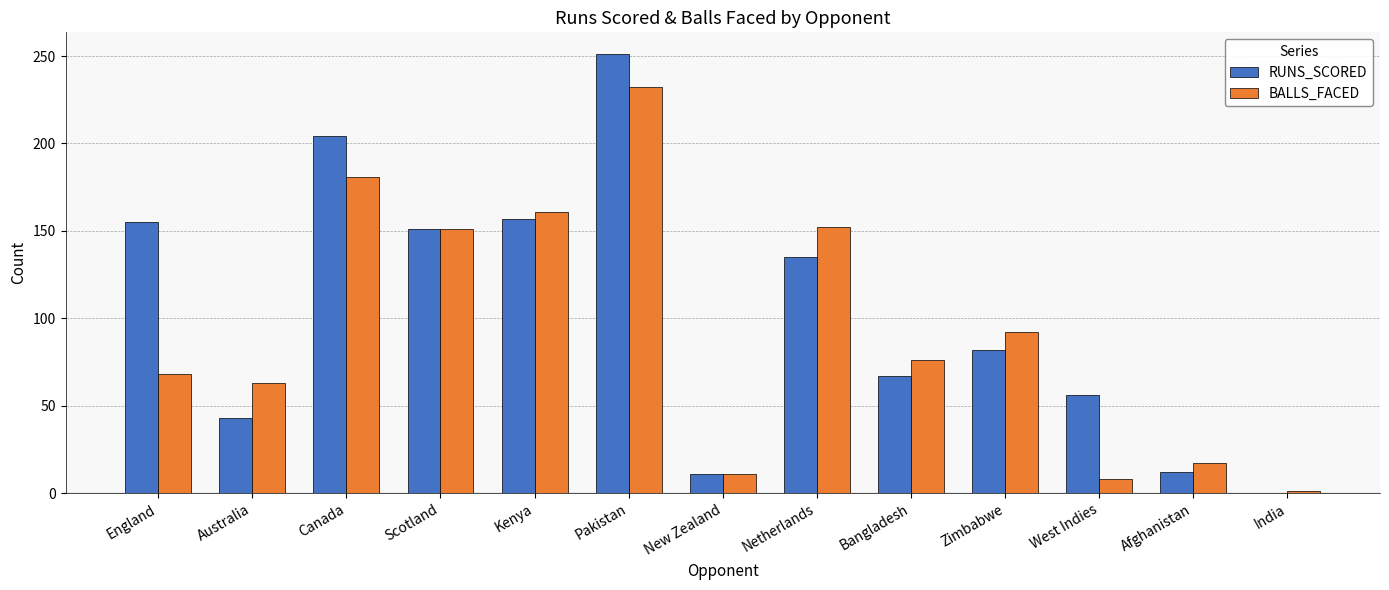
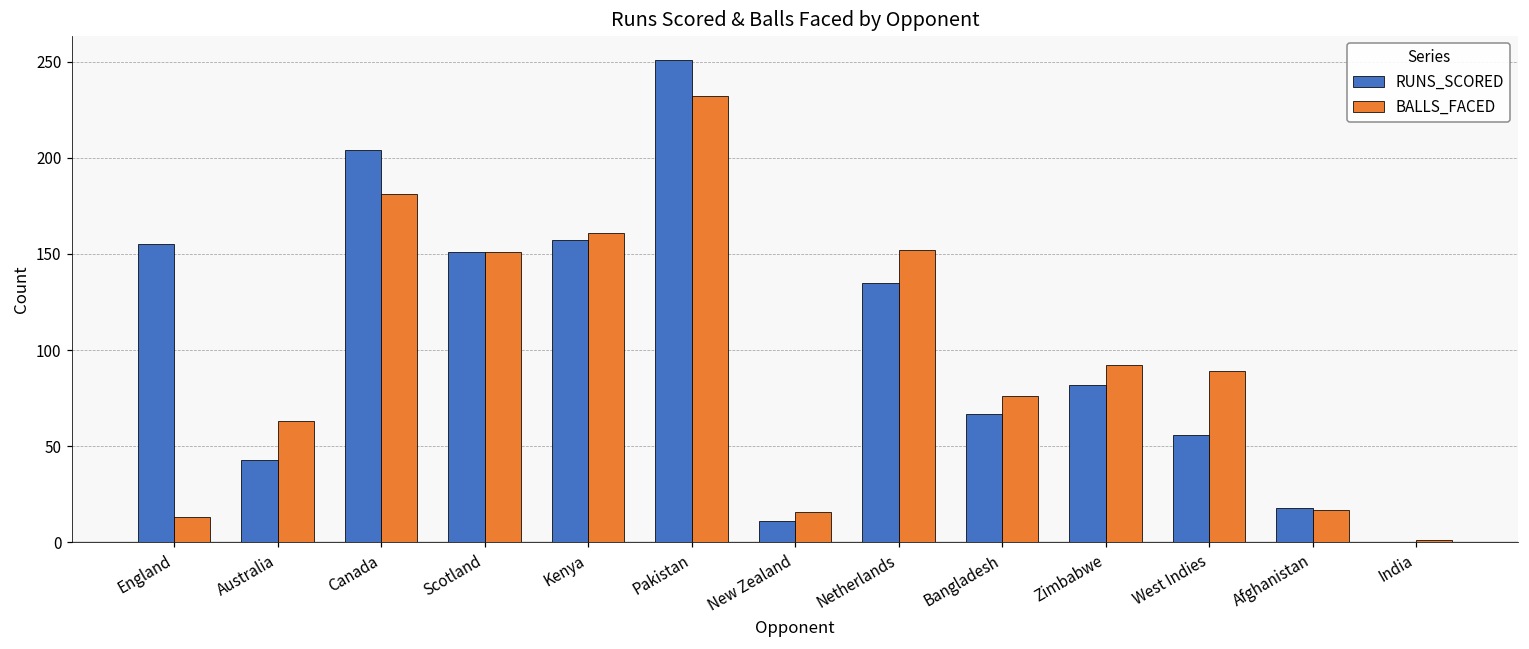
BALLS_FACED, England: 68 -> 13
BALLS_FACED, New Zealand: 11 -> 16
BALLS_FACED, West Indies: 8 -> 89
RUNS_SCORED, Afghanistan: 12 -> 18
